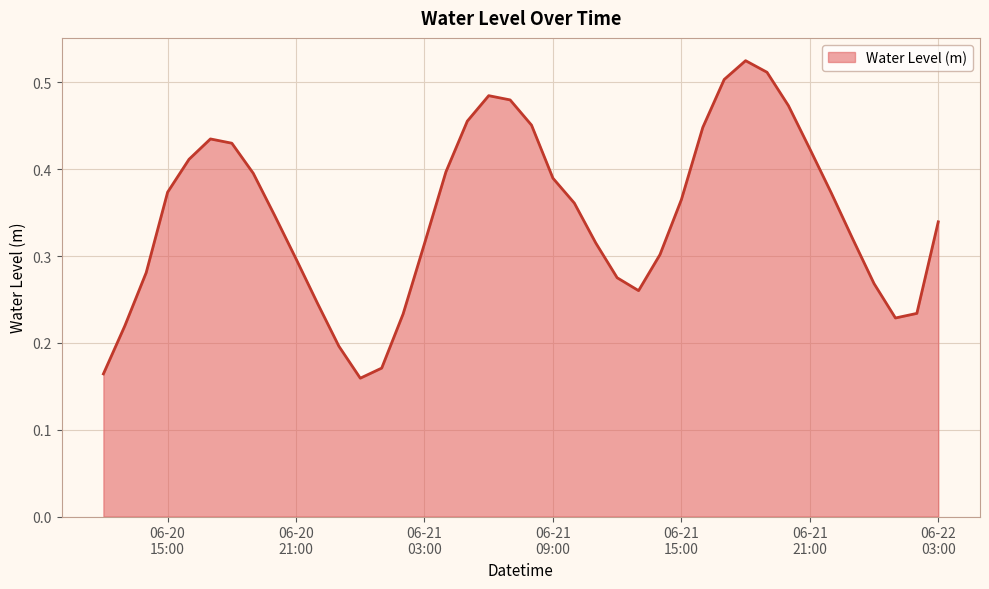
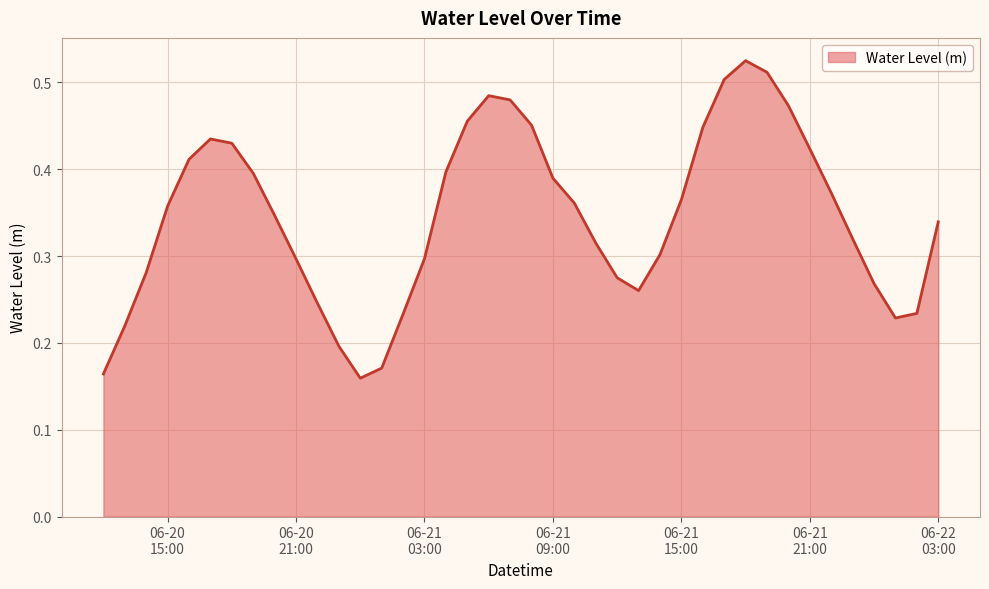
06-20 15:00: 0.37 -> 0.36
06-21 03:00: 0.31 -> 0.30
